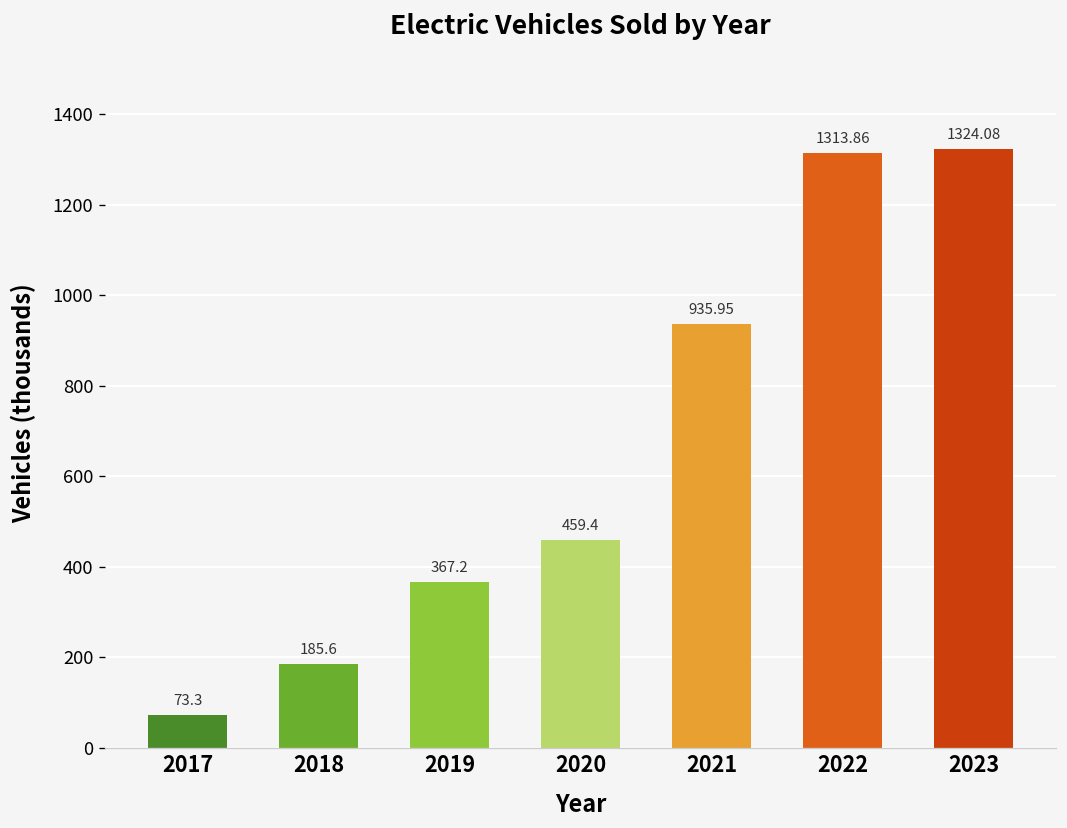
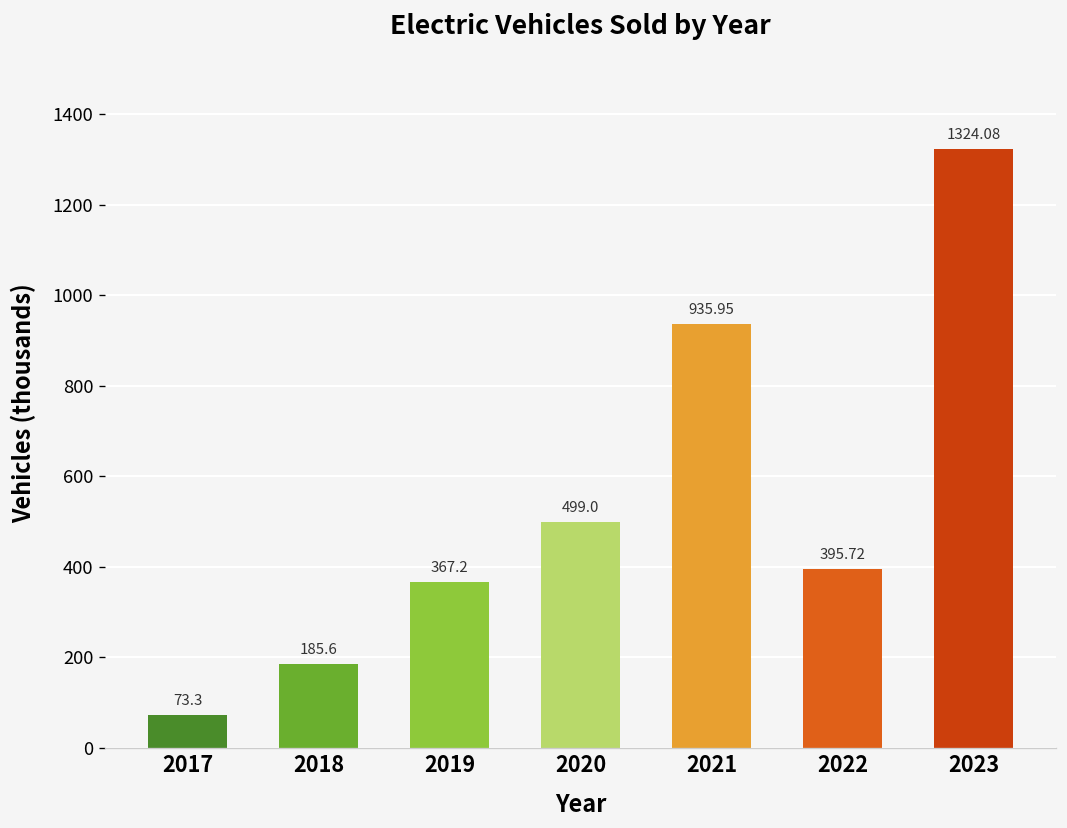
2020: 459.4 -> 499.0
2022: 1313.86 -> 395.72
